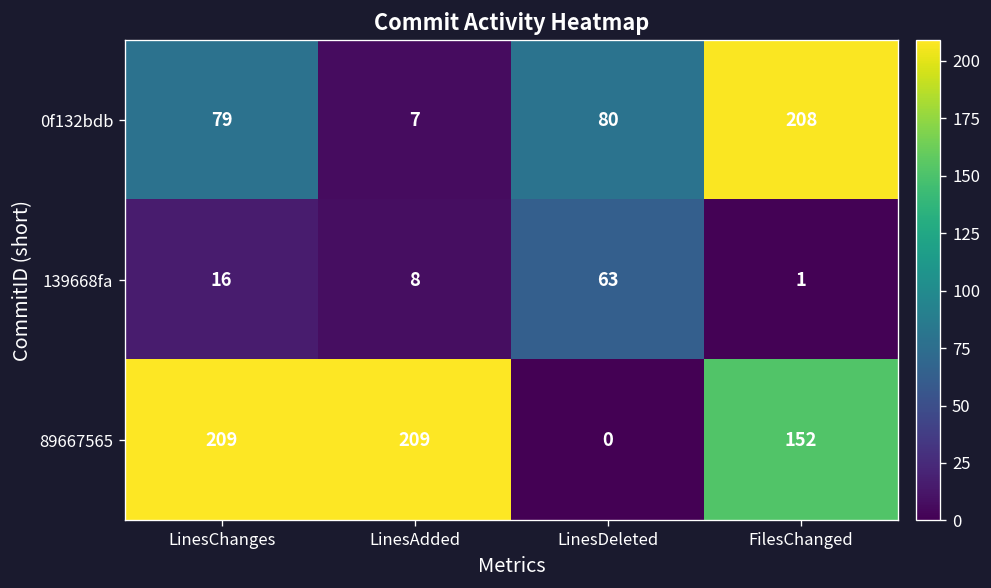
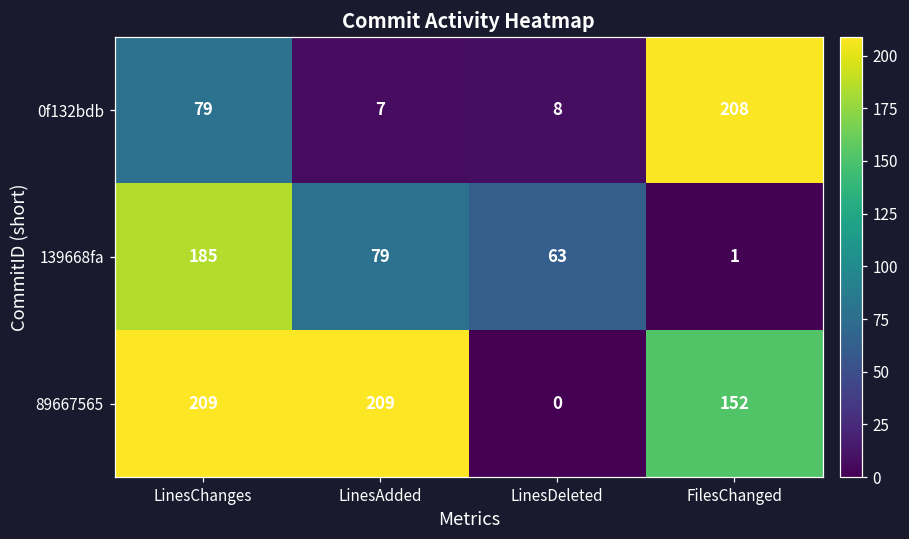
0f132bdb, LinesDeleted: 80 -> 8
139668fa, LinesChanges: 16 -> 185
139668fa, LinesAdded: 8 -> 79
